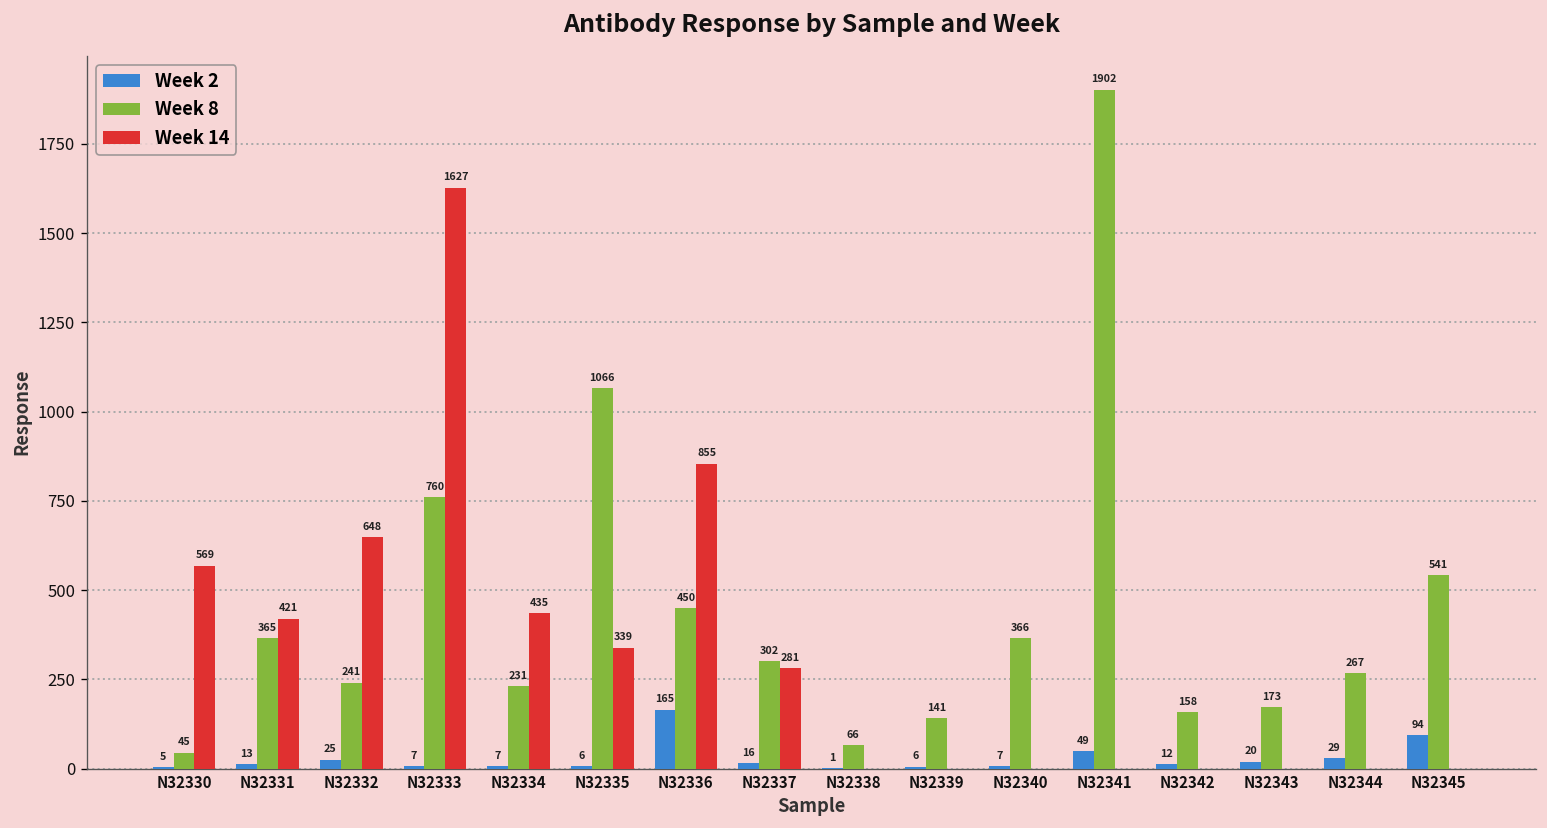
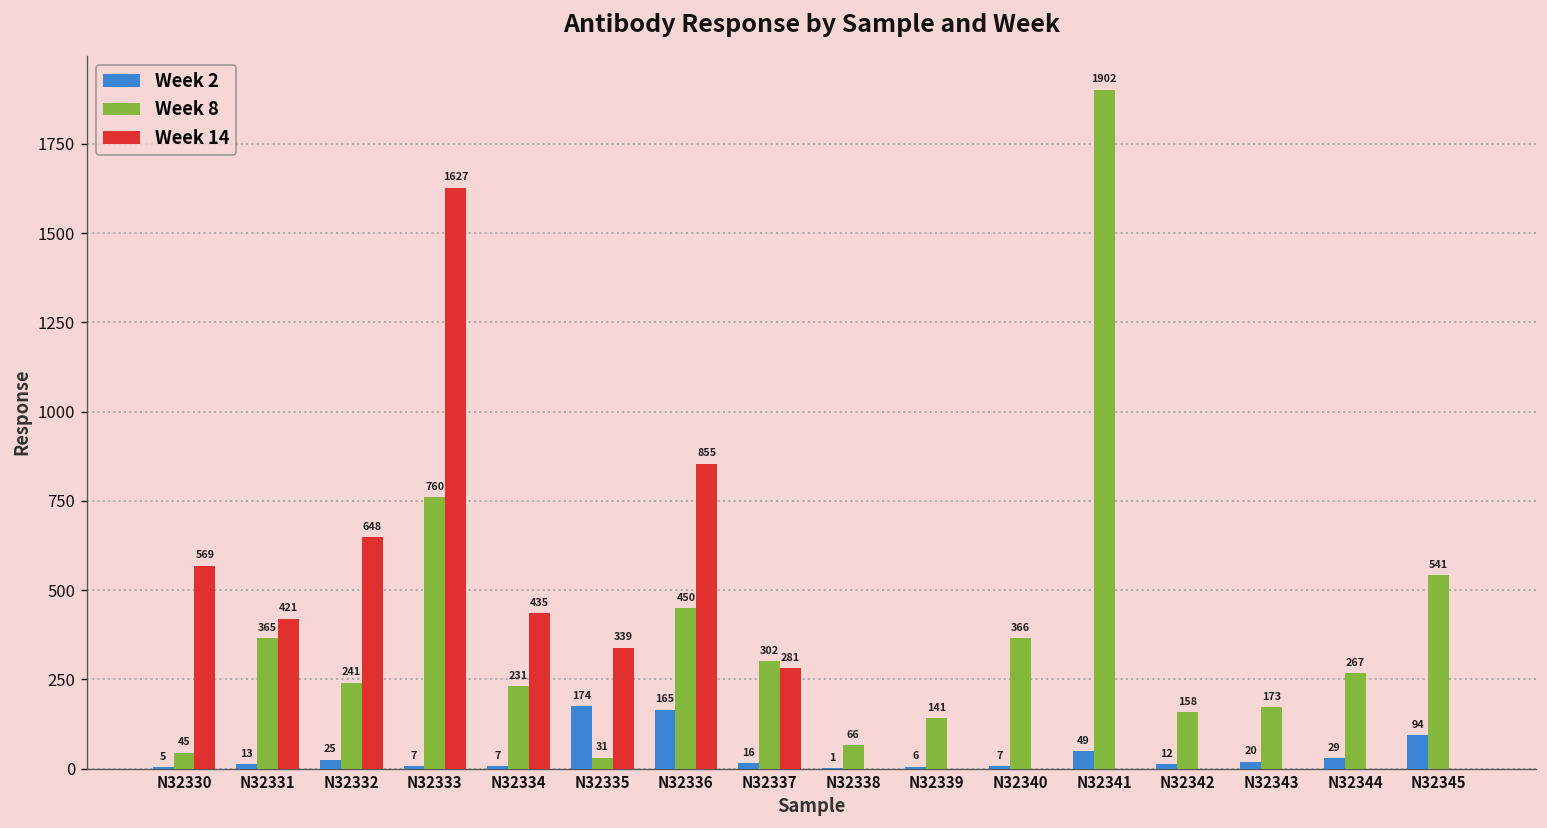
Week 2, N32335: 6 -> 174
Week 8, N32335: 1066 -> 31
